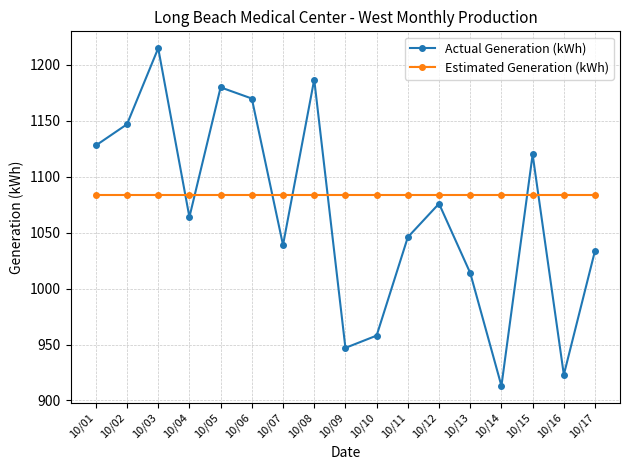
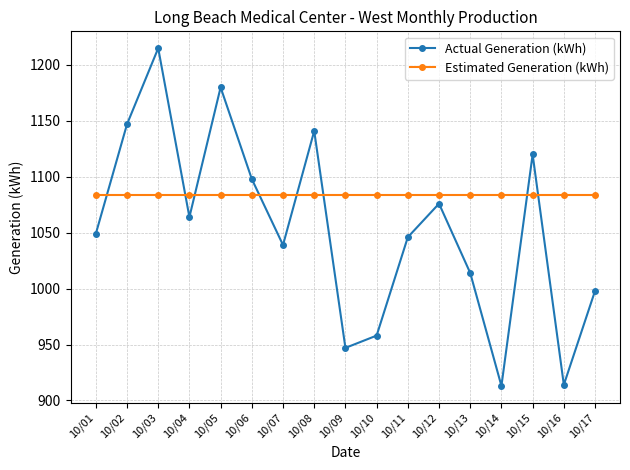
Actual Generation (kWh), 10/01: 1128 -> 1049
Actual Generation (kWh), 10/06: 1170 -> 1098
Actual Generation (kWh), 10/08: 1187 -> 1141
Actual Generation (kWh), 10/16: 923 -> 914
Actual Generation (kWh), 10/17: 1034 -> 998
